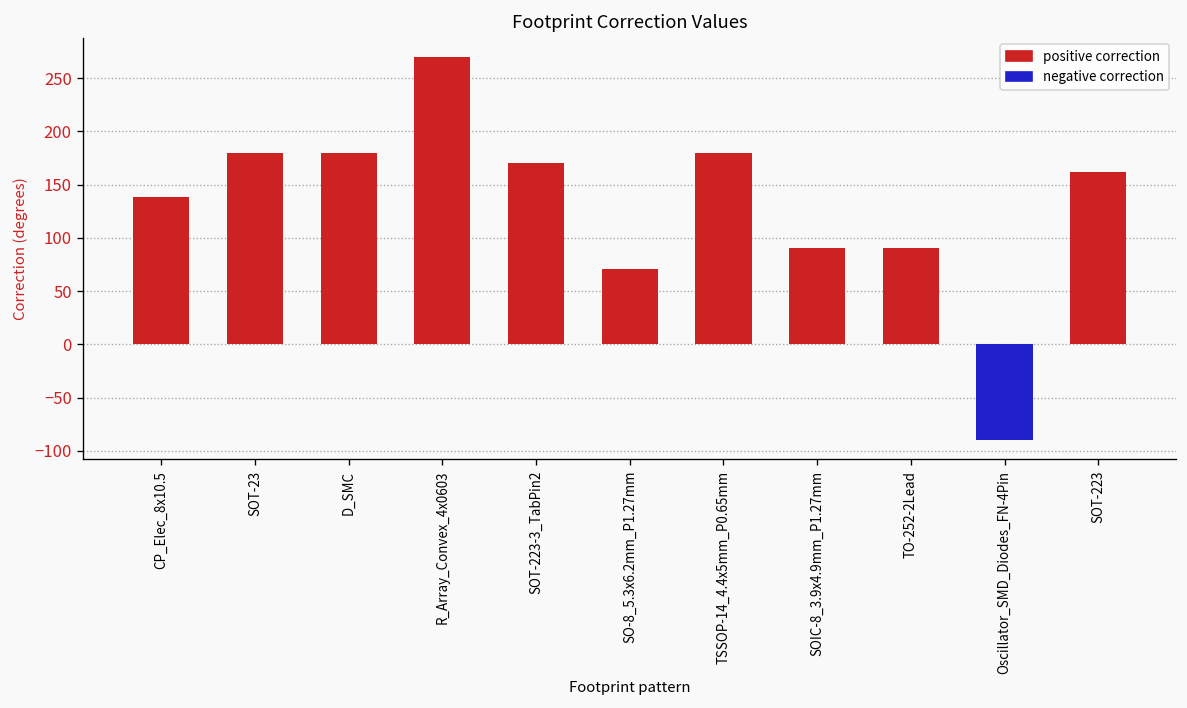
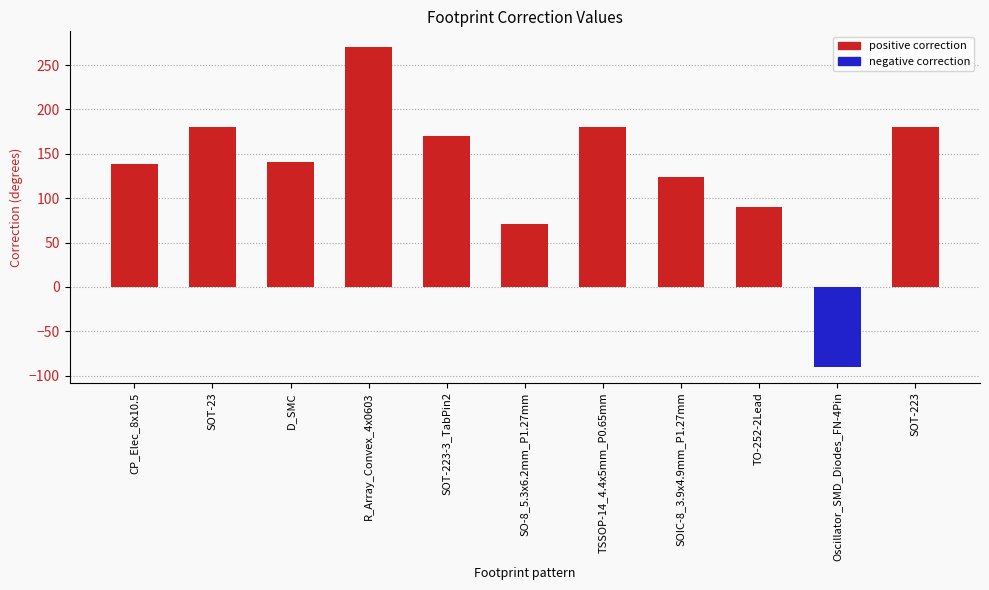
D_SMC: 180 -> 140
SOIC-8_3.9x4.9mm_P1.27mm: 90 -> 120
SOT-223: 160 -> 180
